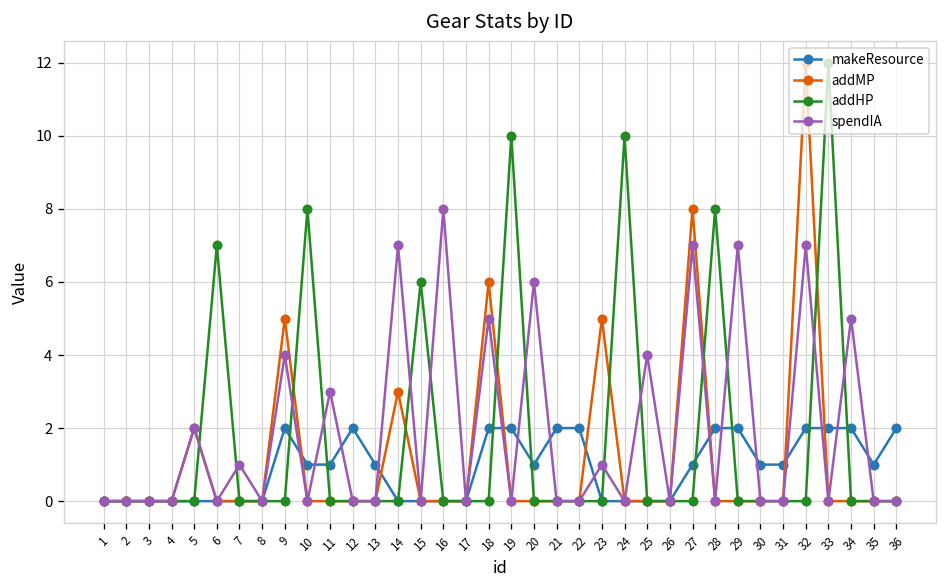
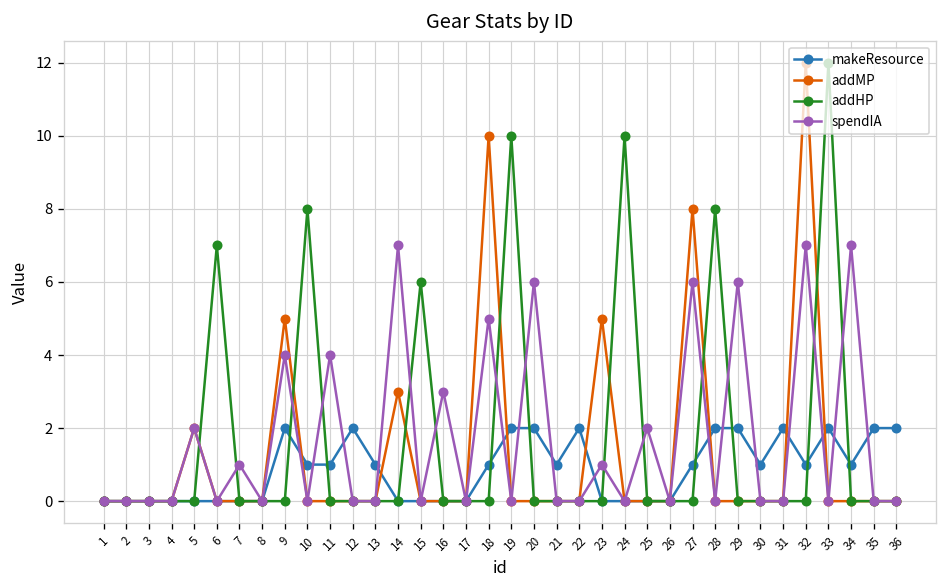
spendIA, 11: 3 -> 4
spendIA, 16: 8 -> 3
makeResource, 18: 2 -> 1
addMP, 18: 6 -> 10
makeResource, 20: 1 -> 2
makeResource, 21: 2 -> 1
spendIA, 25: 4 -> 2
spendIA, 27: 7 -> 6
spendIA, 29: 7 -> 6
makeResource, 31: 1 -> 2
makeResource, 32: 2 -> 1
makeResource, 34: 2 -> 1
spendIA, 34: 5 -> 7
makeResource, 35: 1 -> 2
